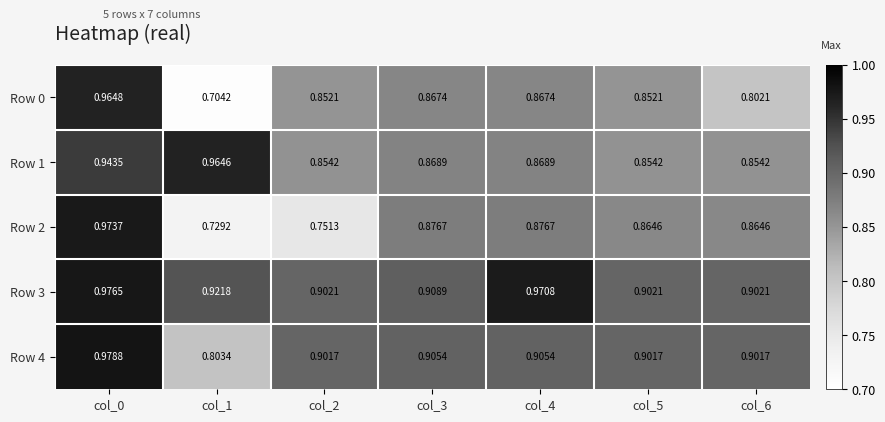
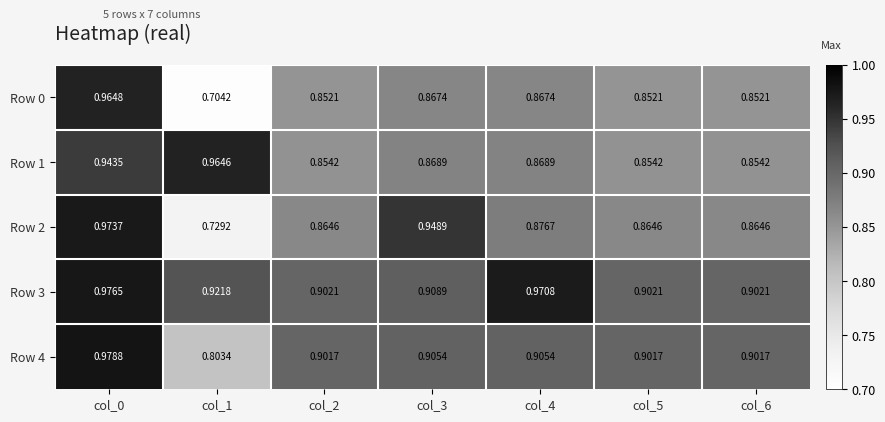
Row 0, col_6: 0.8021 -> 0.8521
Row 2, col_2: 0.7513 -> 0.8646
Row 2, col_3: 0.8767 -> 0.9489
